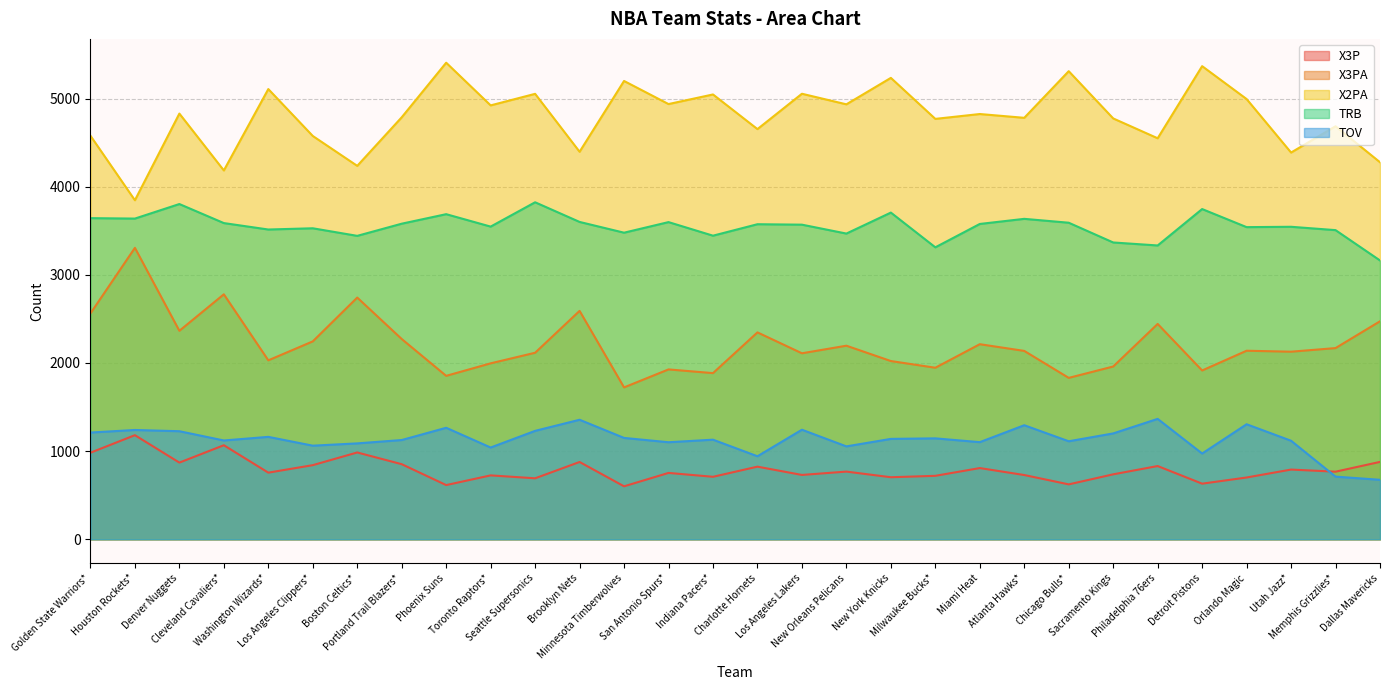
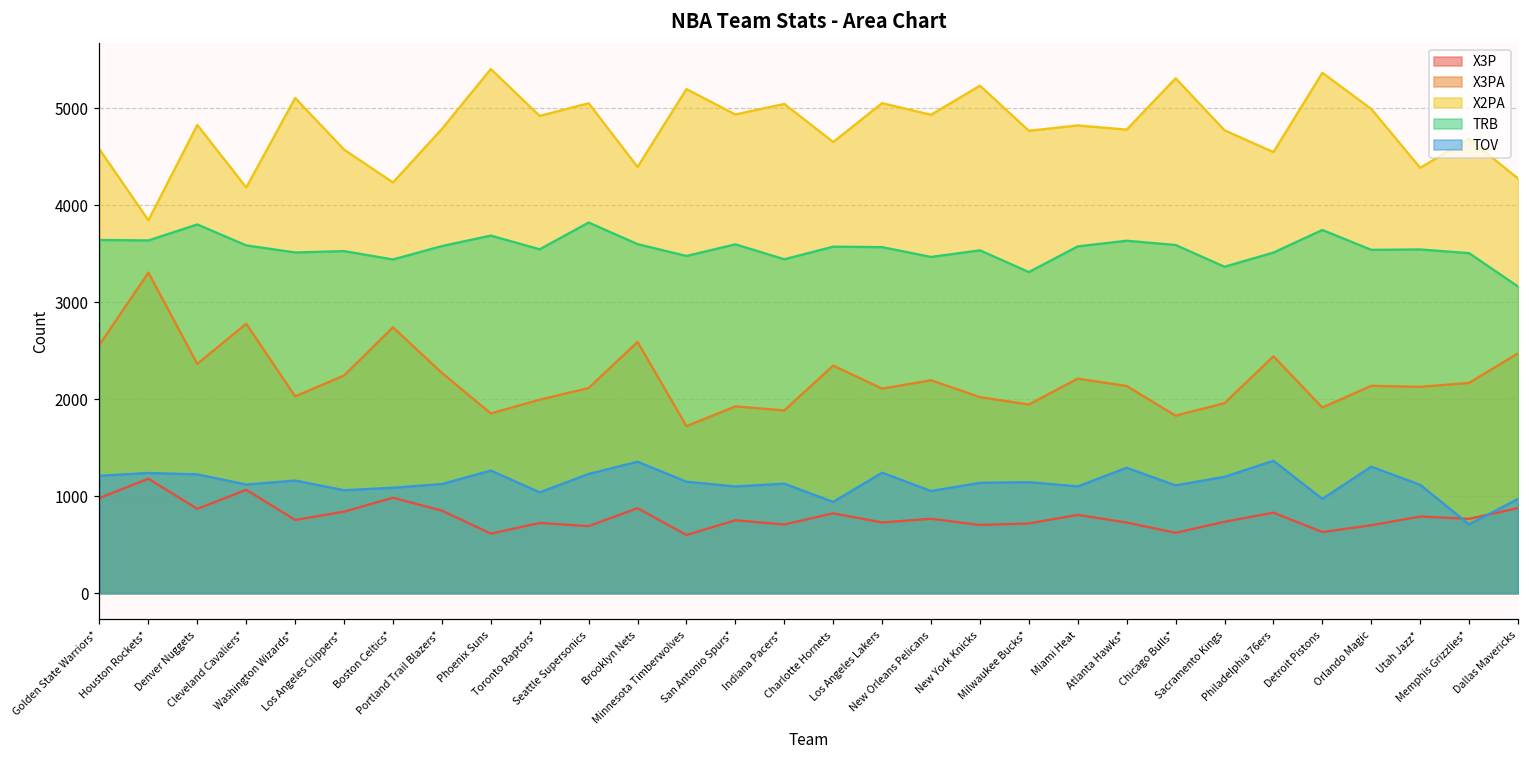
TRB, New York Knicks: 3700 -> 3500
TRB, Philadelphia 76ers: 3300 -> 3500
TOV, Dallas Mavericks: 700 -> 1000
